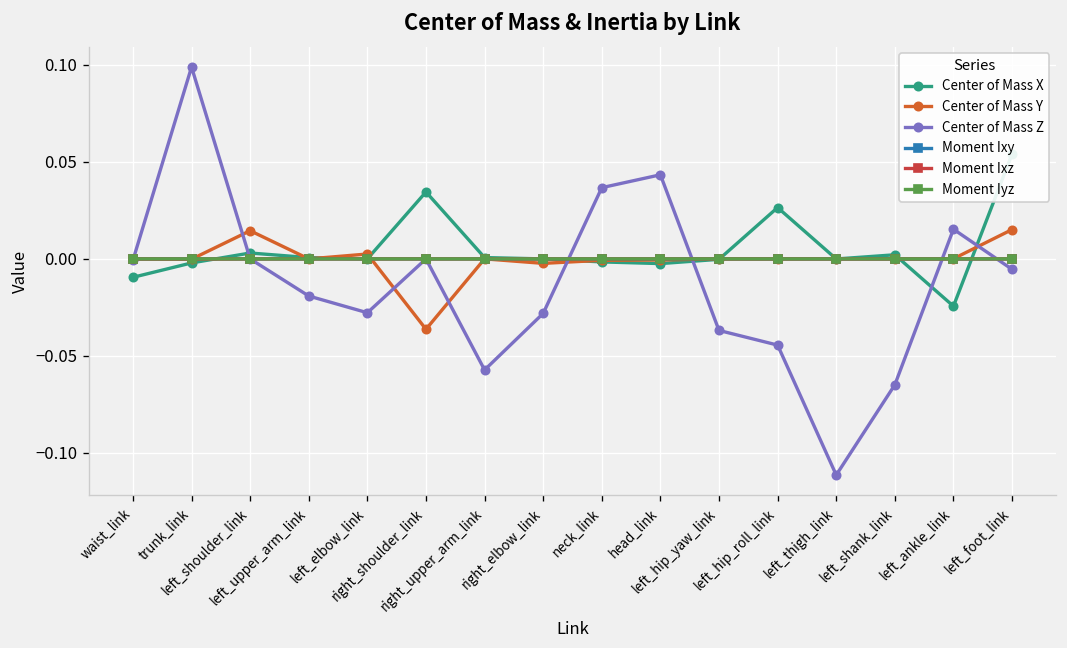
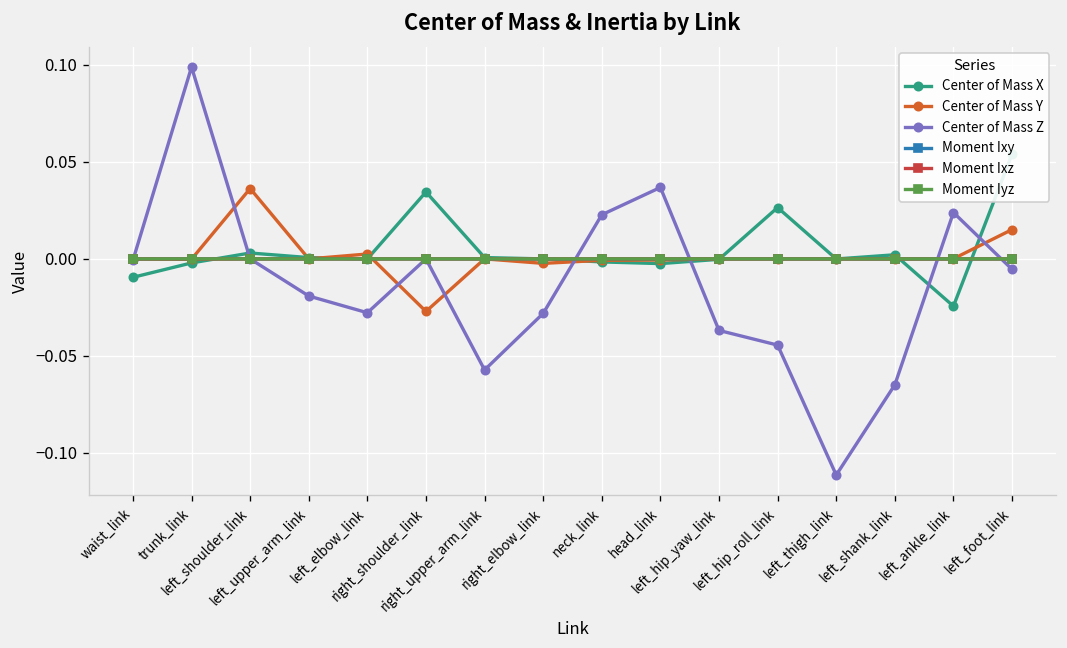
Center of Mass Y, left_shoulder_link: 0.015 -> 0.036
Center of Mass Y, right_shoulder_link: -0.036 -> -0.027
Center of Mass Z, neck_link: 0.037 -> 0.023
Center of Mass Z, head_link: 0.043 -> 0.037
Center of Mass Z, left_ankle_link: 0.015 -> 0.024
